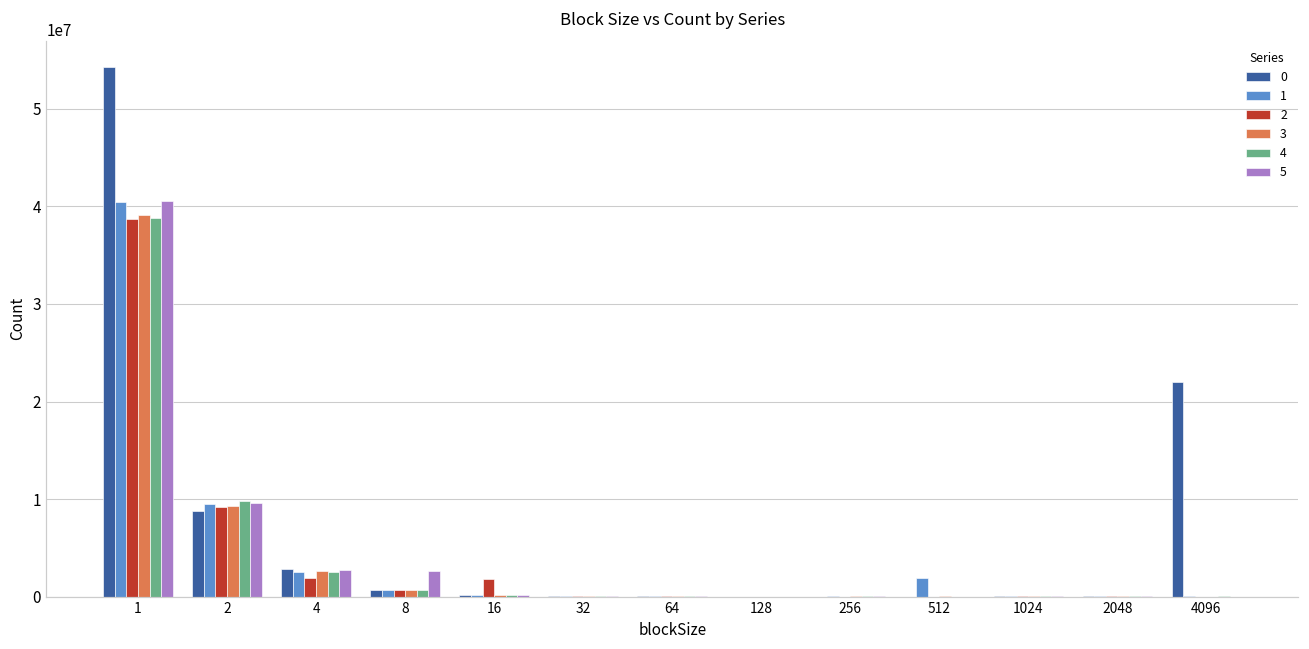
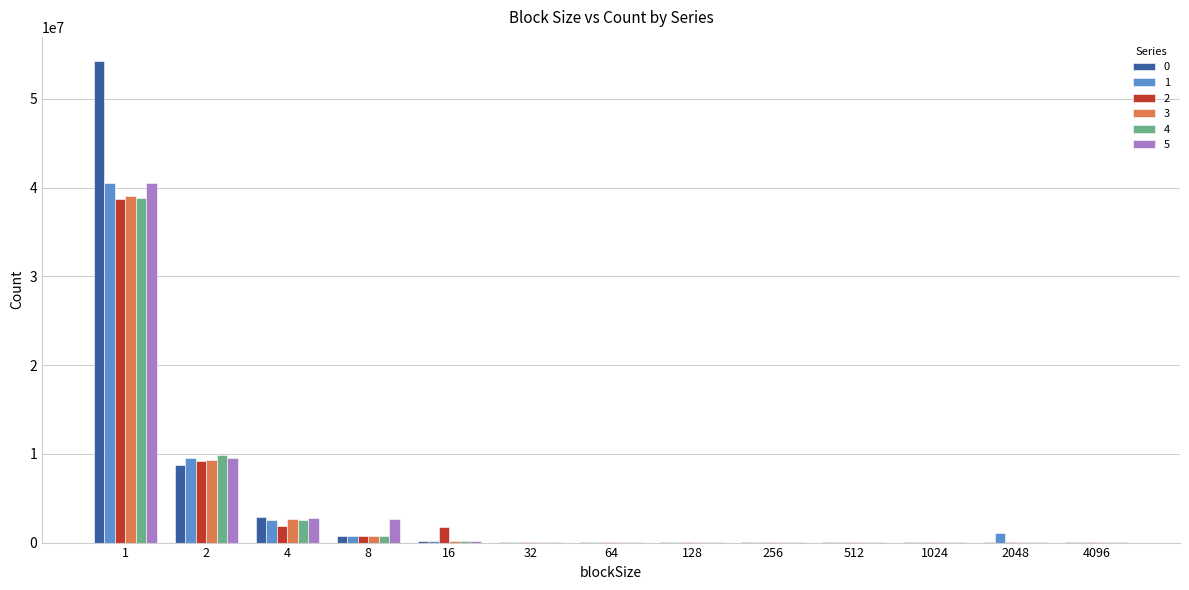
1, 512: 2000000 -> 0
1, 2048: 0 -> 1000000
0, 4096: 22000000 -> 0
